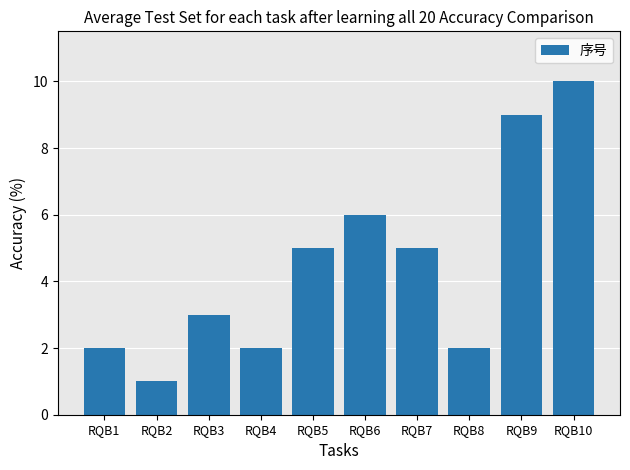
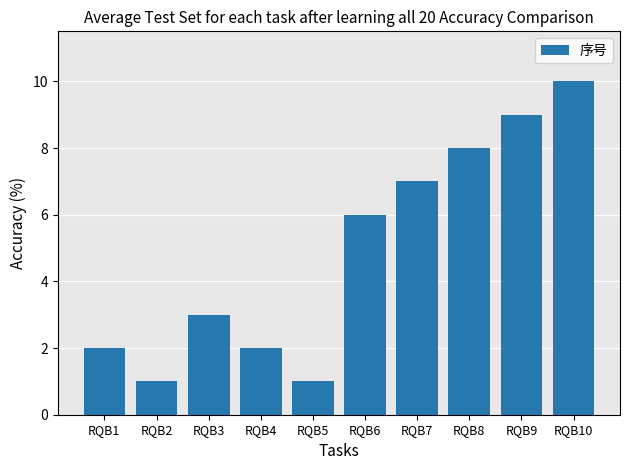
RQB5: 5 -> 1
RQB7: 5 -> 7
RQB8: 2 -> 8
